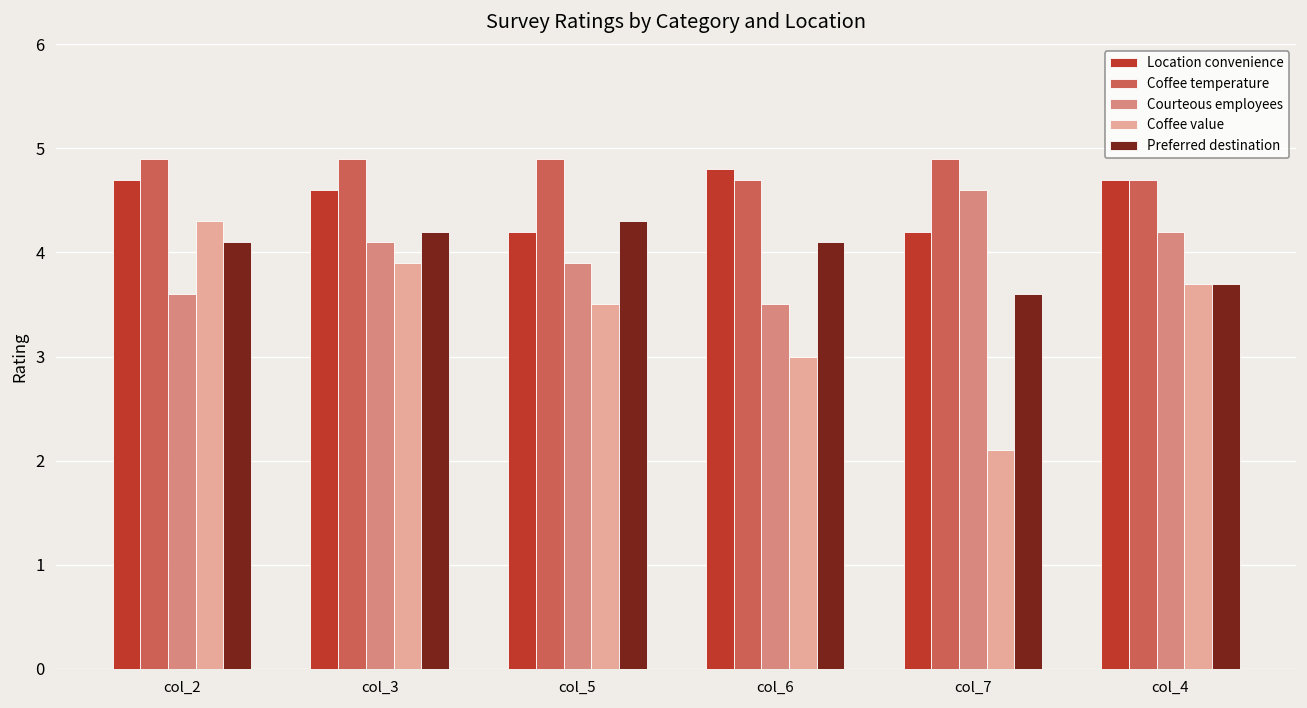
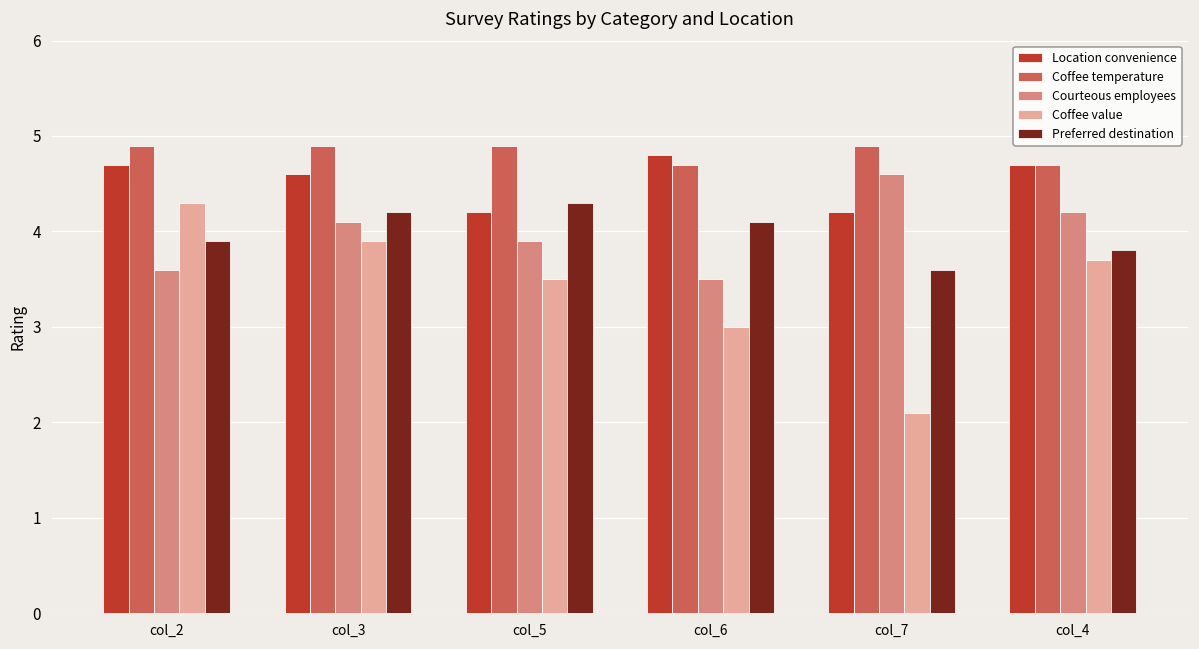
Preferred destination, col_2: 4.1 -> 3.9
Preferred destination, col_4: 3.7 -> 3.8
